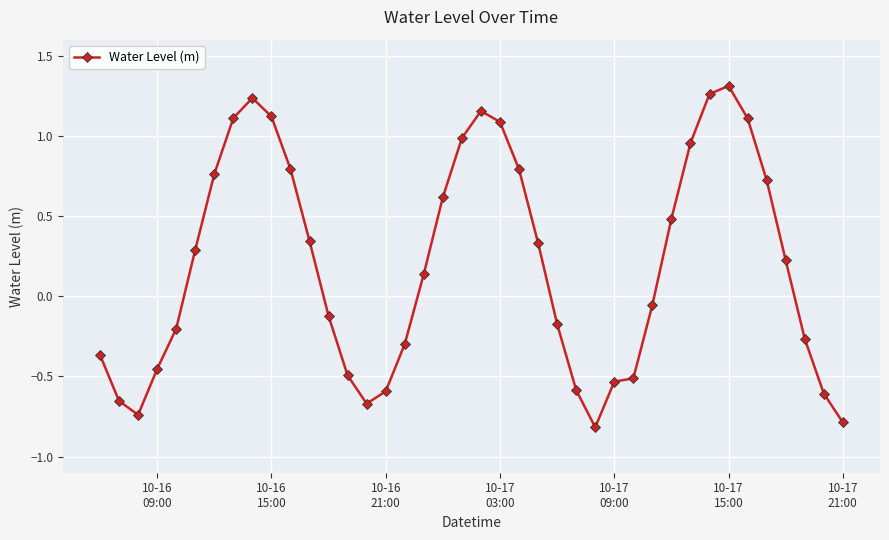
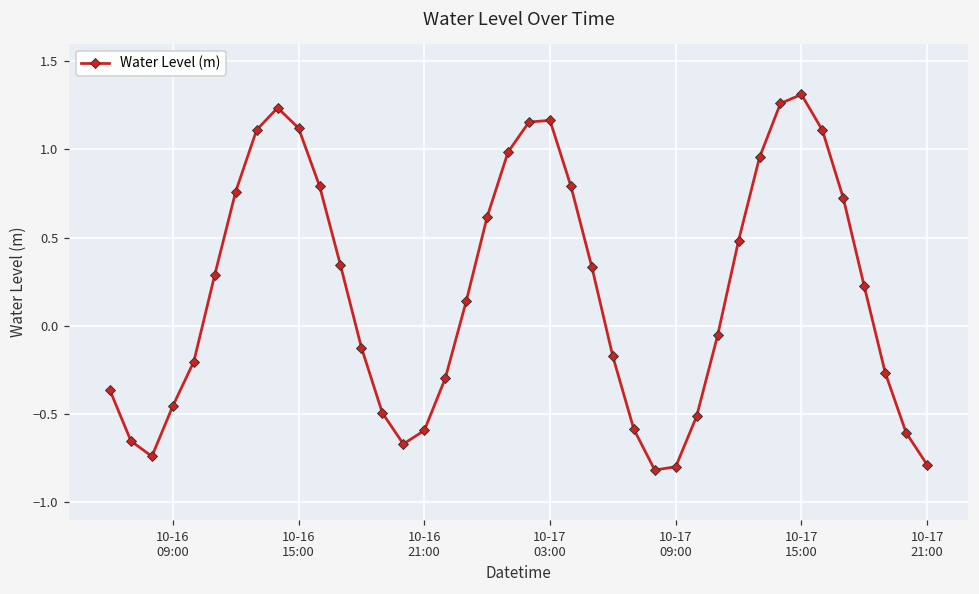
10-17 03:00: 1.09 -> 1.17
10-17 09:00: -0.53 -> -0.80
